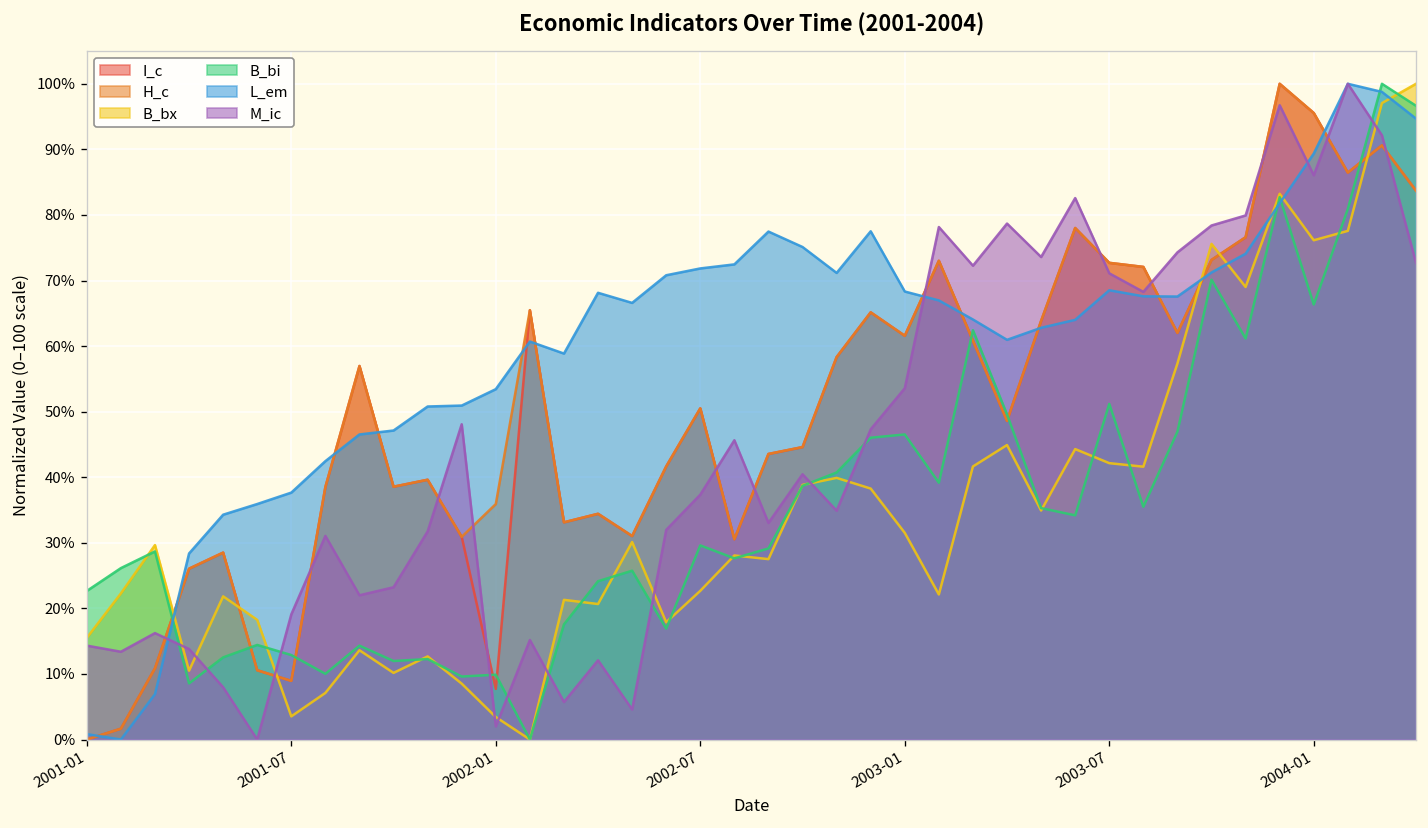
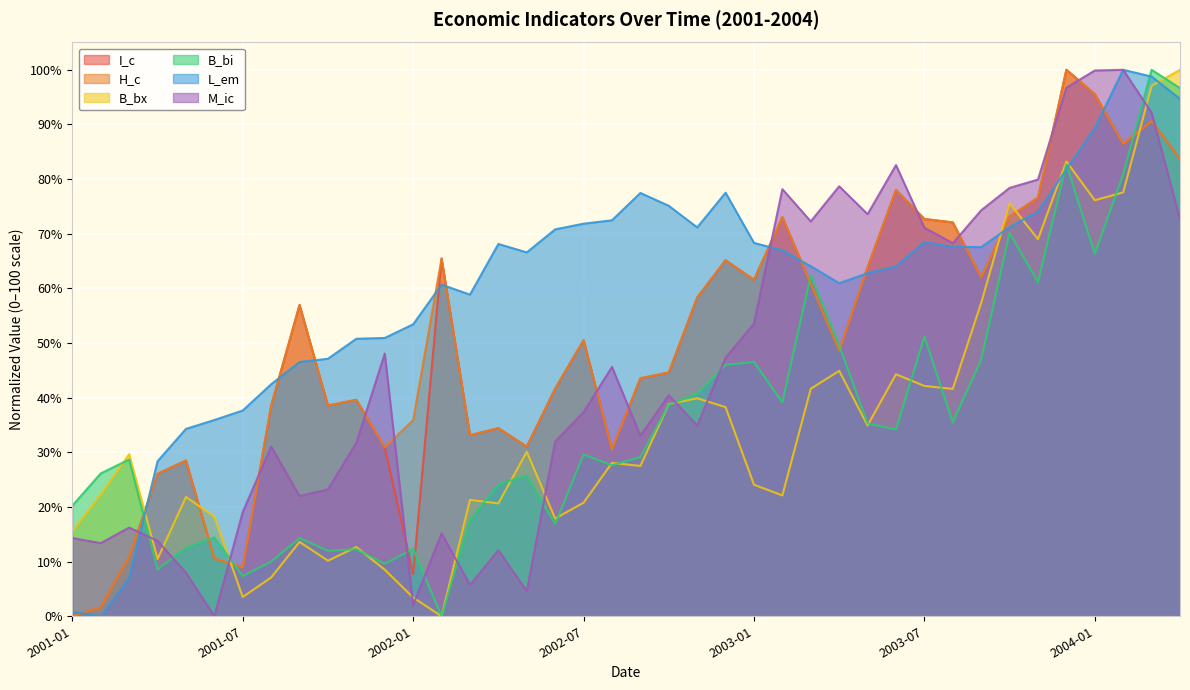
B_bi, 2001-01: 23% -> 20%
B_bi, 2001-07: 13% -> 7%
B_bi, 2002-01: 10% -> 12%
B_bx, 2002-07: 23% -> 21%
B_bx, 2003-01: 32% -> 24%
M_ic, 2004-01: 86% -> 100%
